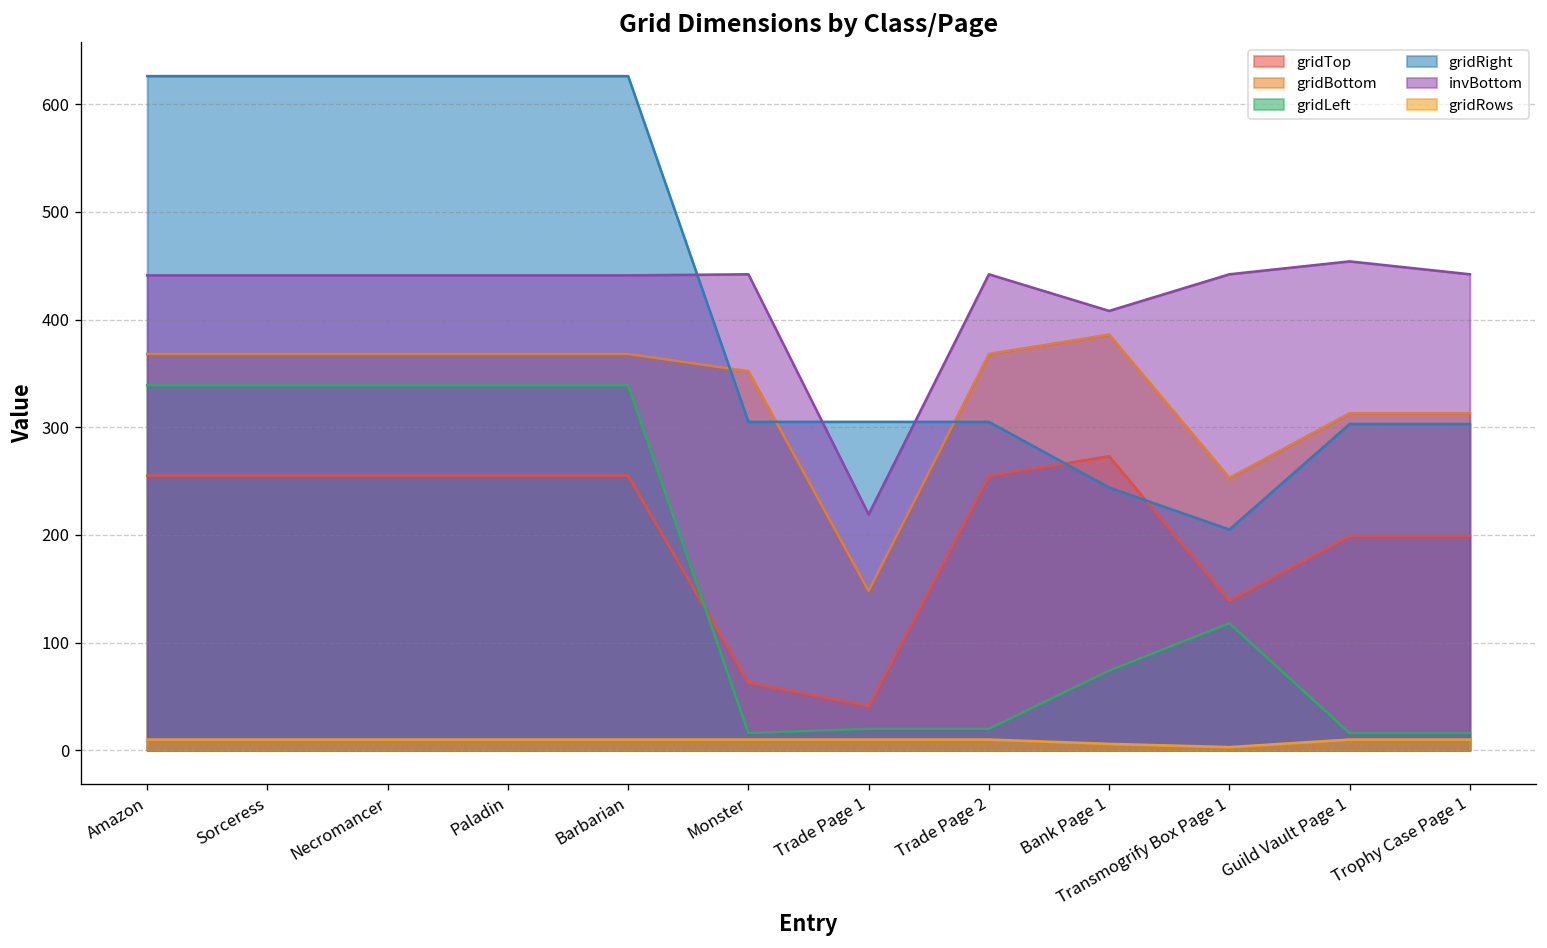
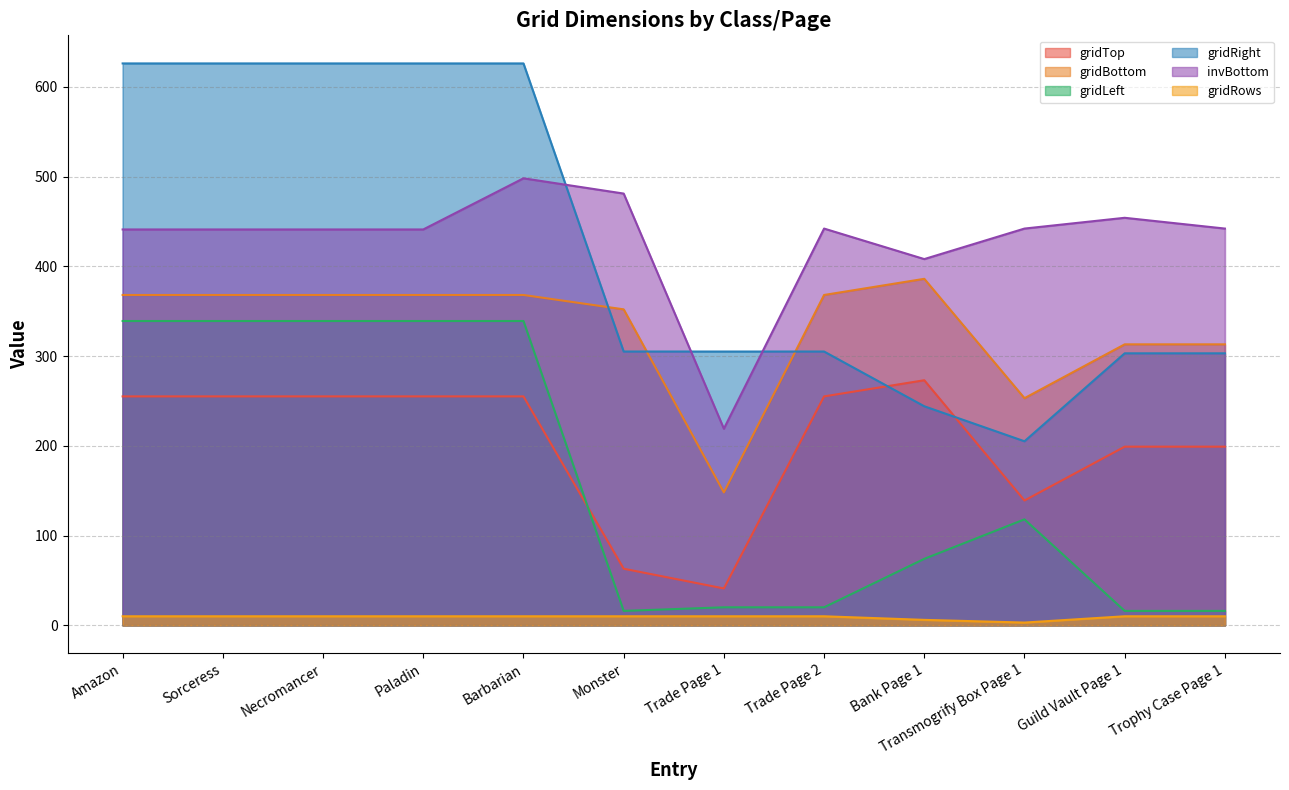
invBottom, Barbarian: 440 -> 500
invBottom, Monster: 440 -> 480
